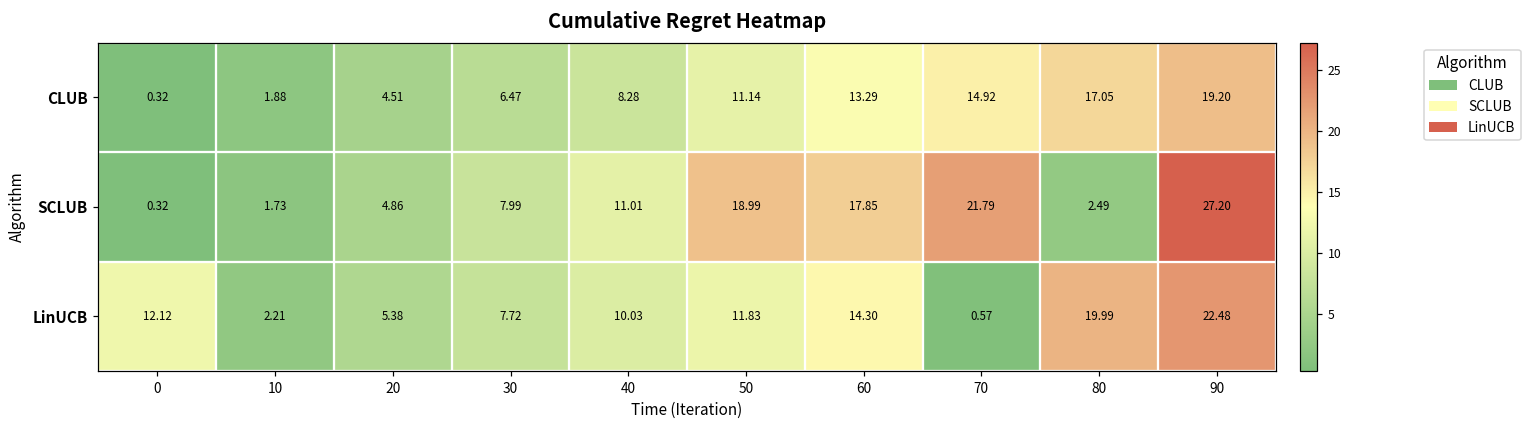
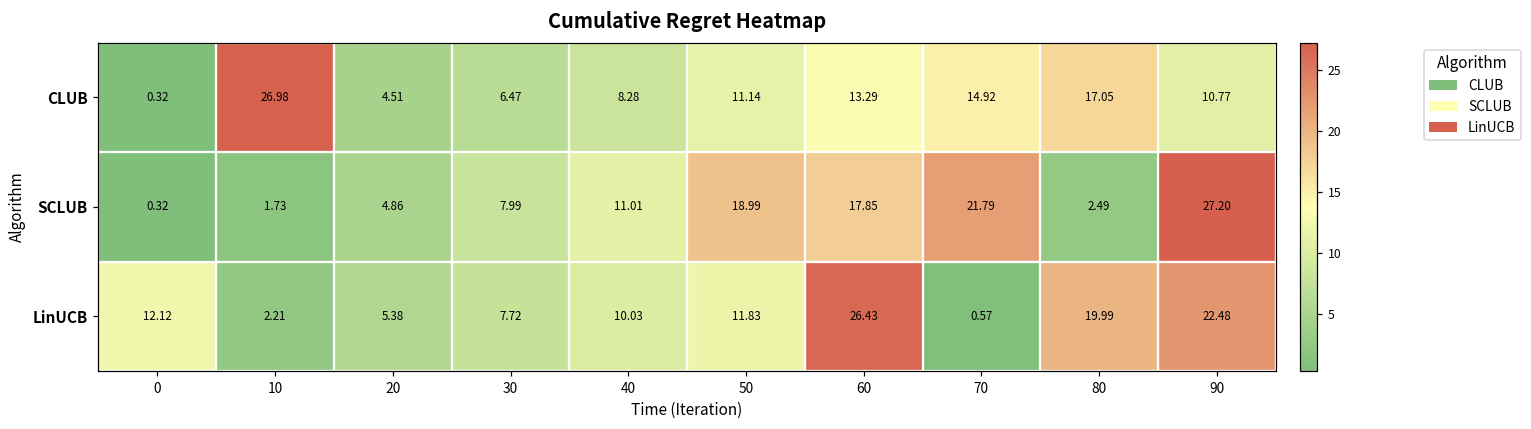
CLUB, 10: 1.88 -> 26.98
CLUB, 90: 19.20 -> 10.77
LinUCB, 60: 14.30 -> 26.43
